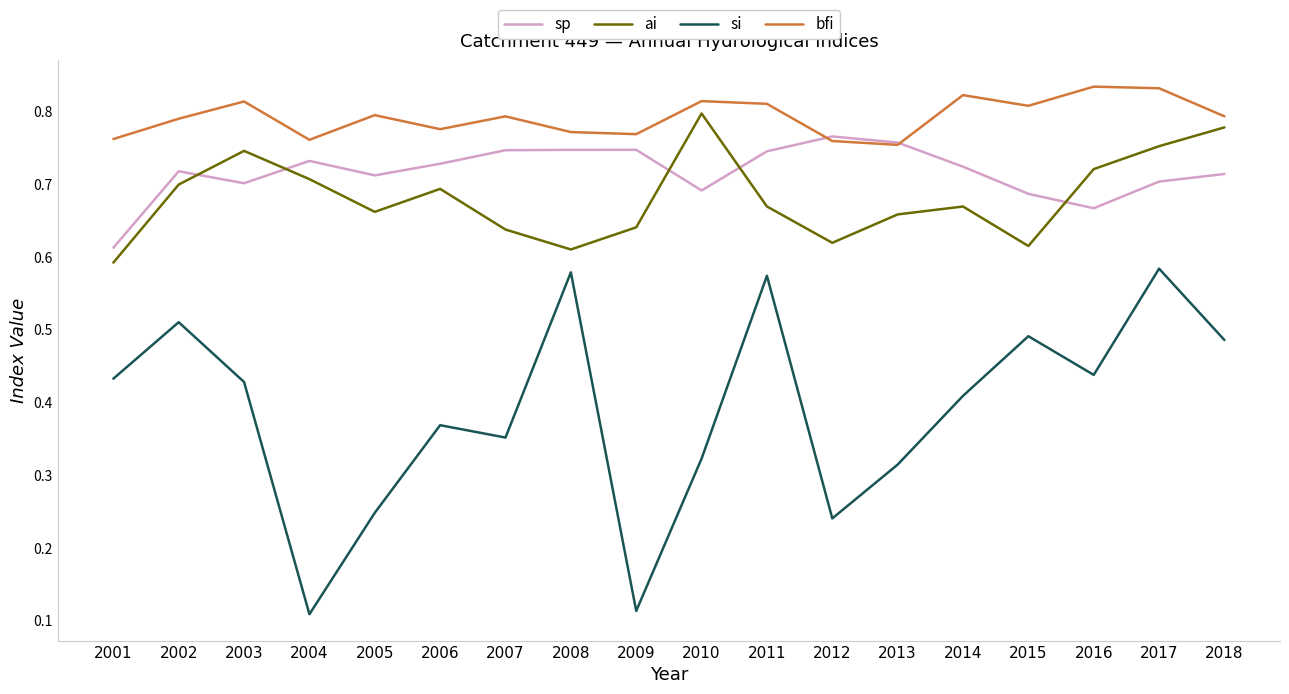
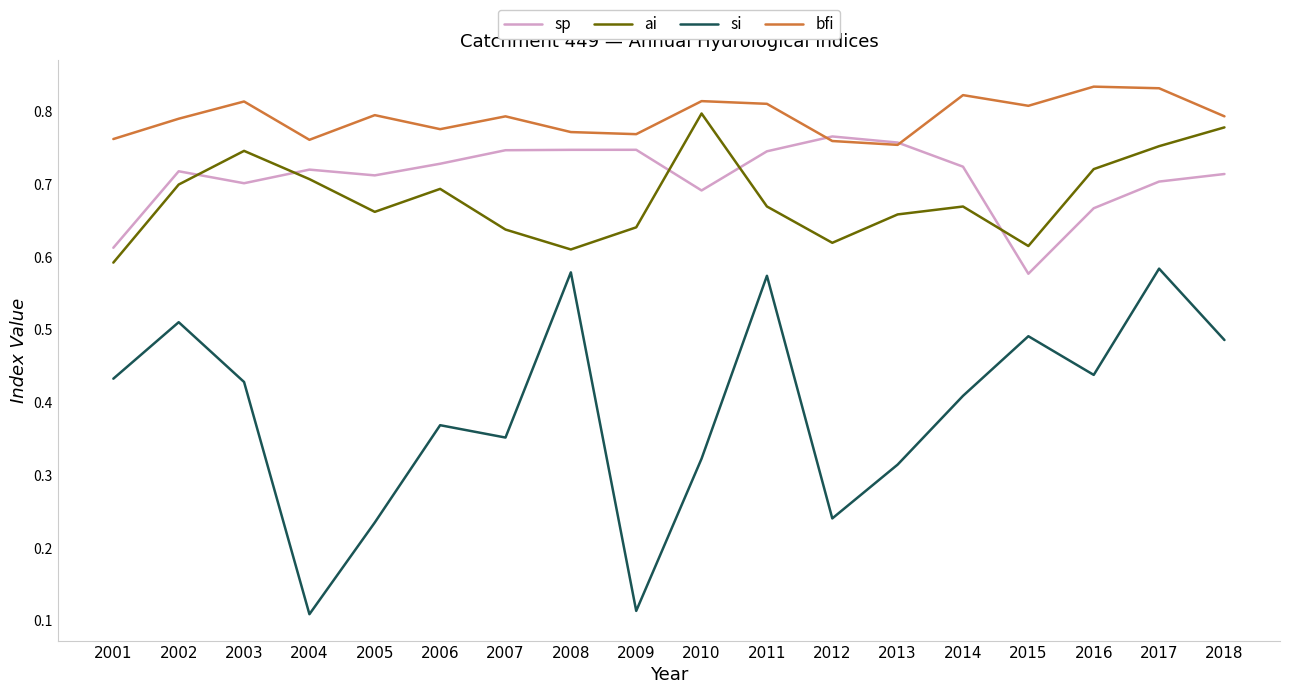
sp, 2004: 0.73 -> 0.72
si, 2005: 0.25 -> 0.23
sp, 2015: 0.69 -> 0.58
